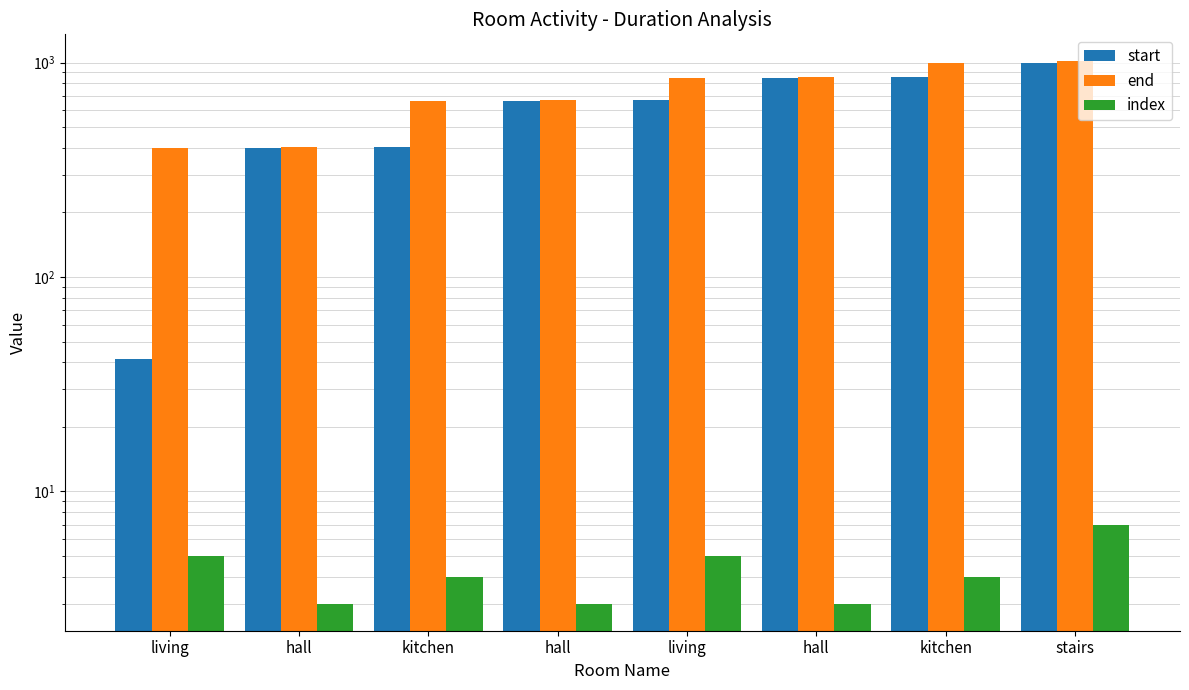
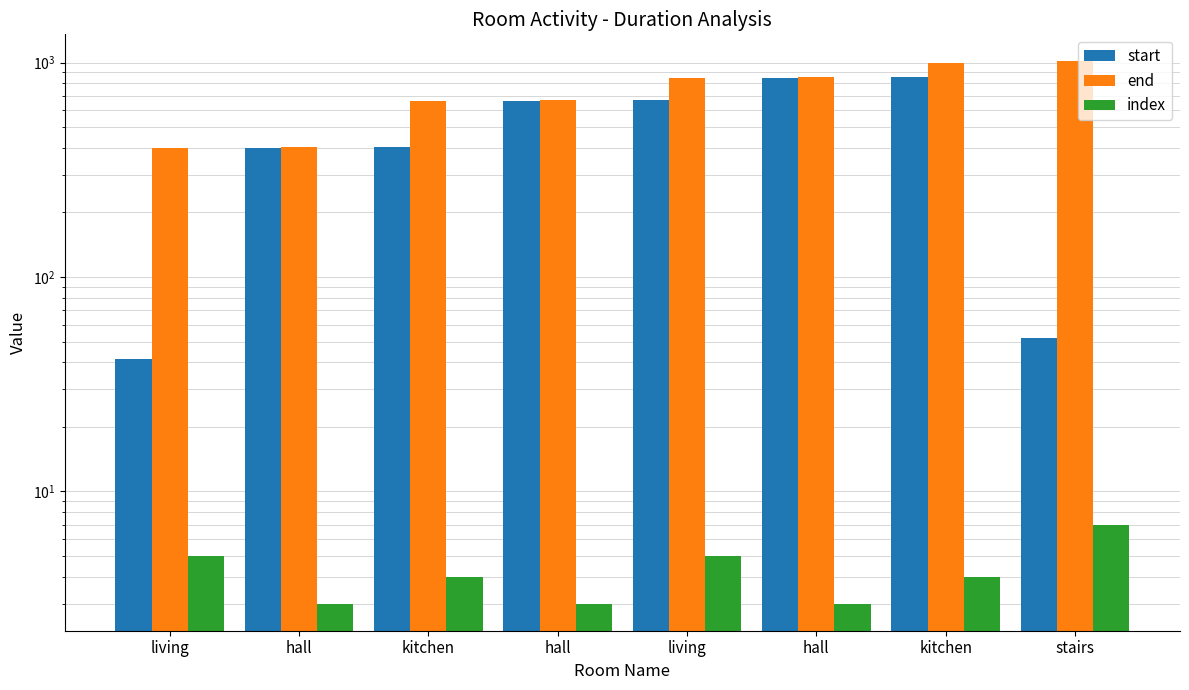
start, stairs: 1000 -> 52
